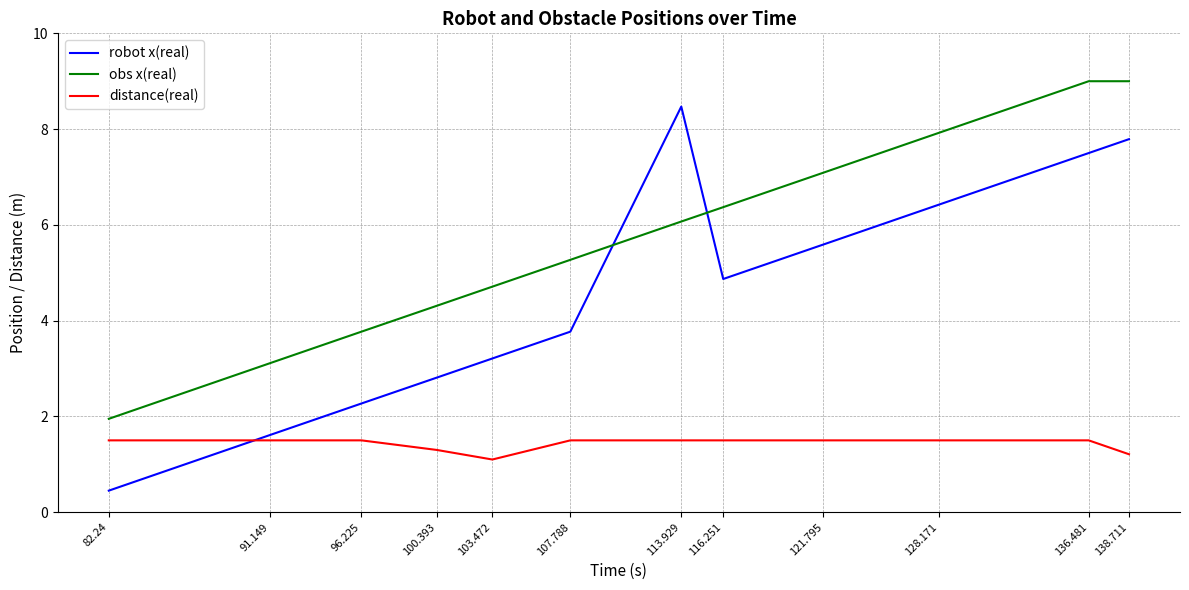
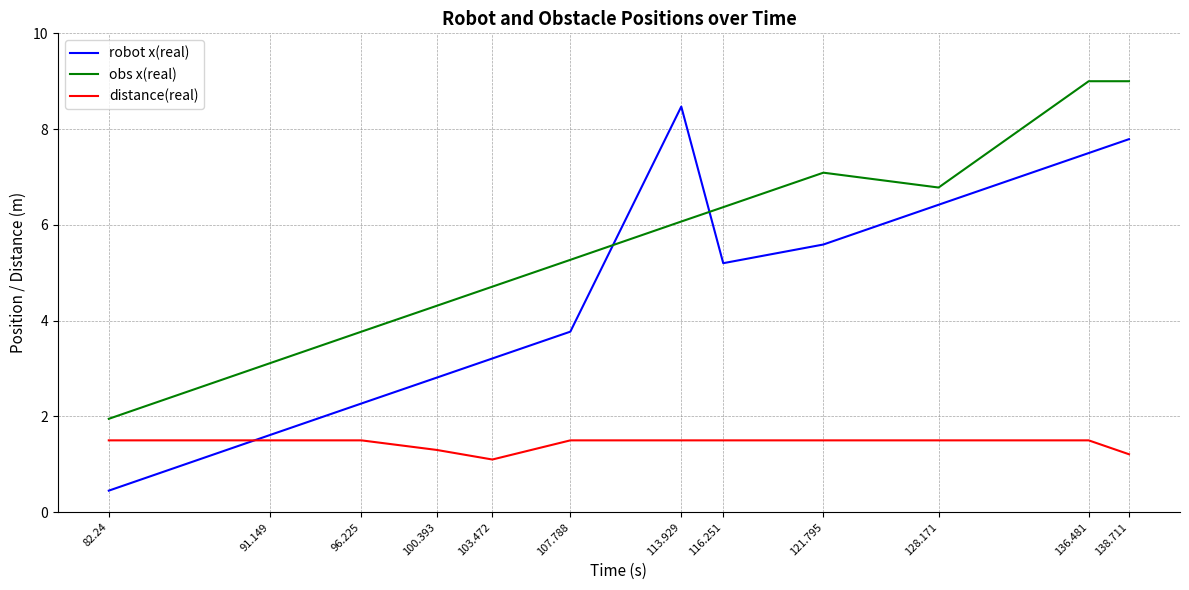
robot x(real), 116.251: 4.9 -> 5.2
obs x(real), 128.171: 7.9 -> 6.8
